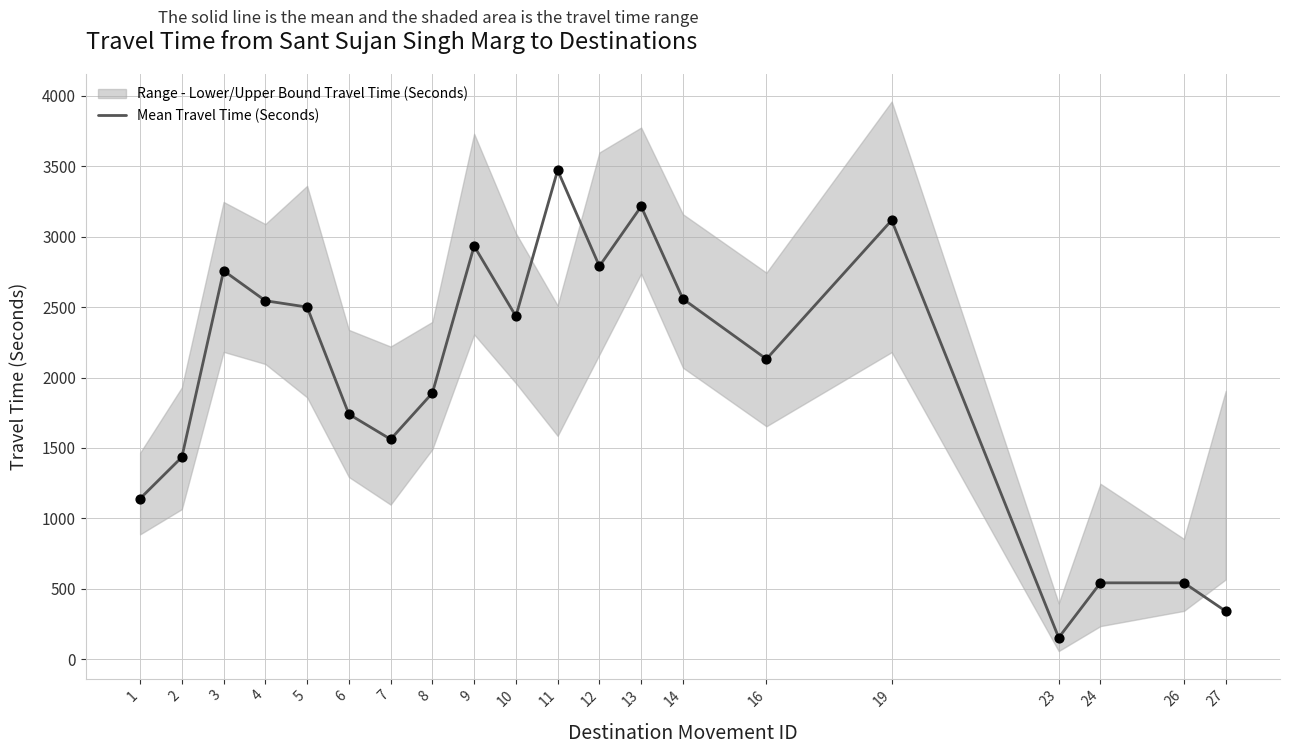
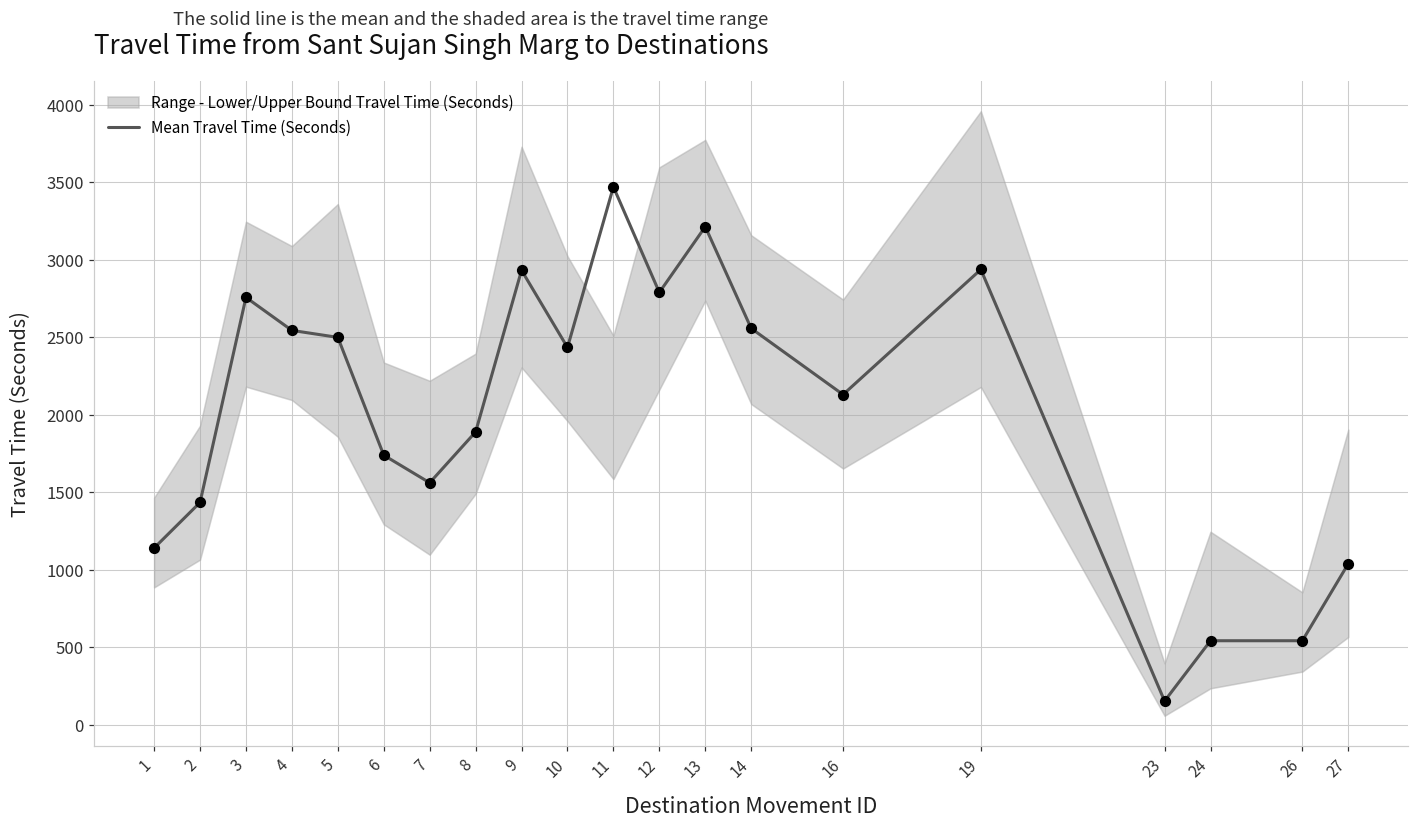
Mean Travel Time (Seconds), 19: 3120 -> 2940
Mean Travel Time (Seconds), 27: 340 -> 1040
